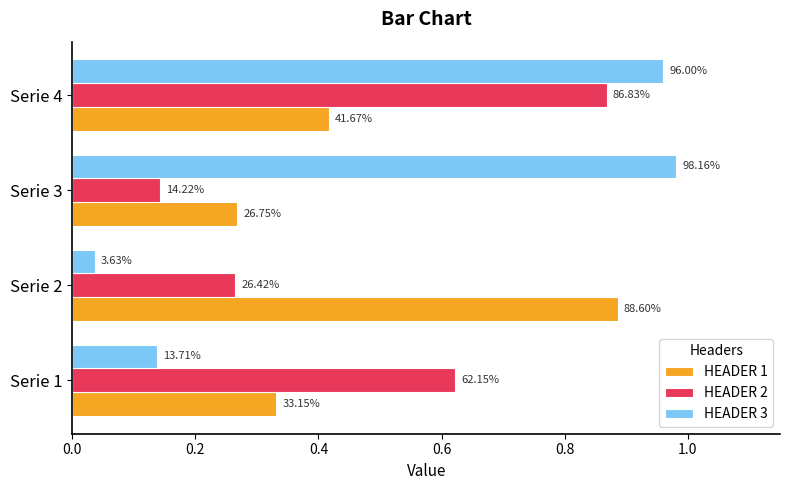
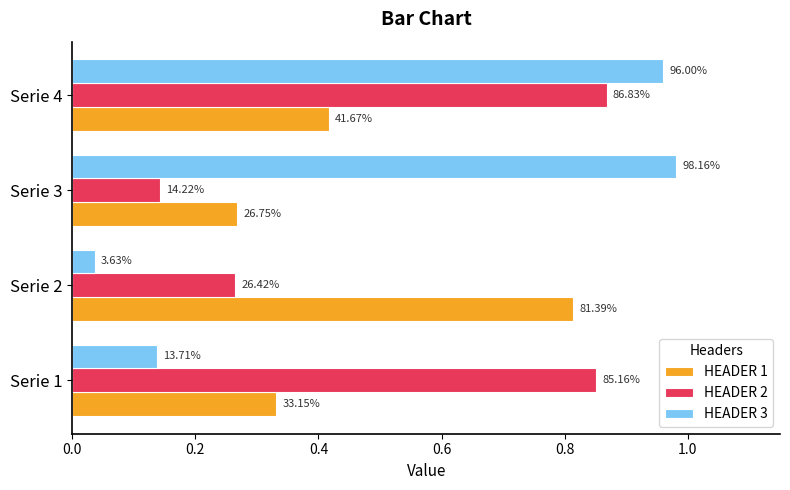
HEADER 1, Serie 2: 88.60% -> 81.39%
HEADER 2, Serie 1: 62.15% -> 85.16%
